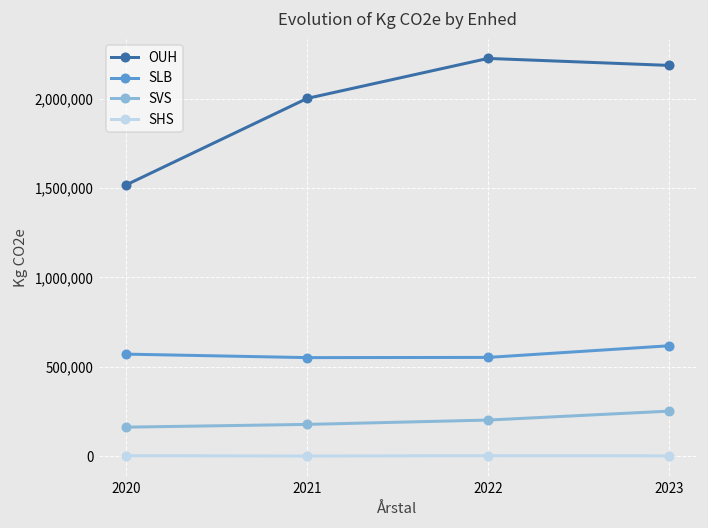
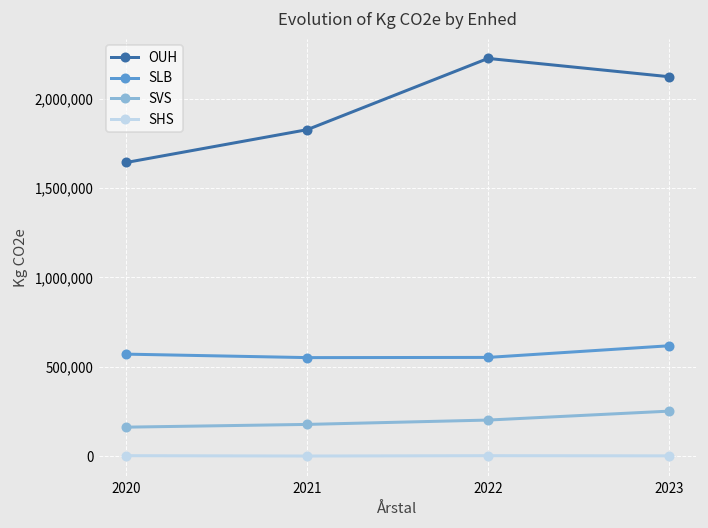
OUH, 2020: 1,520,000 -> 1,640,000
OUH, 2021: 2,000,000 -> 1,830,000
OUH, 2023: 2,190,000 -> 2,120,000
